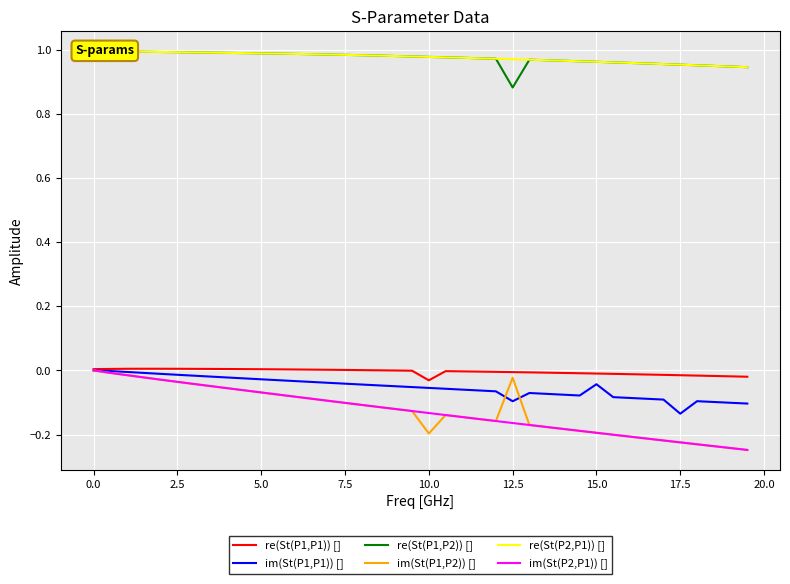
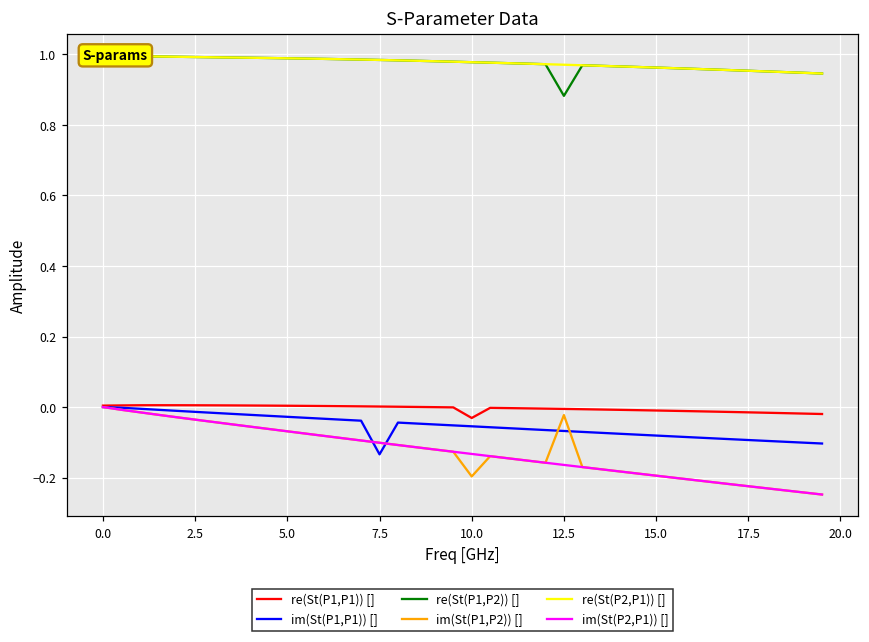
im(St(P1,P1)) [], 7.5: -0.04 -> -0.13
im(St(P1,P1)) [], 12.5: -0.10 -> -0.07
im(St(P1,P1)) [], 15.0: -0.04 -> -0.08
im(St(P1,P1)) [], 17.5: -0.13 -> -0.09
